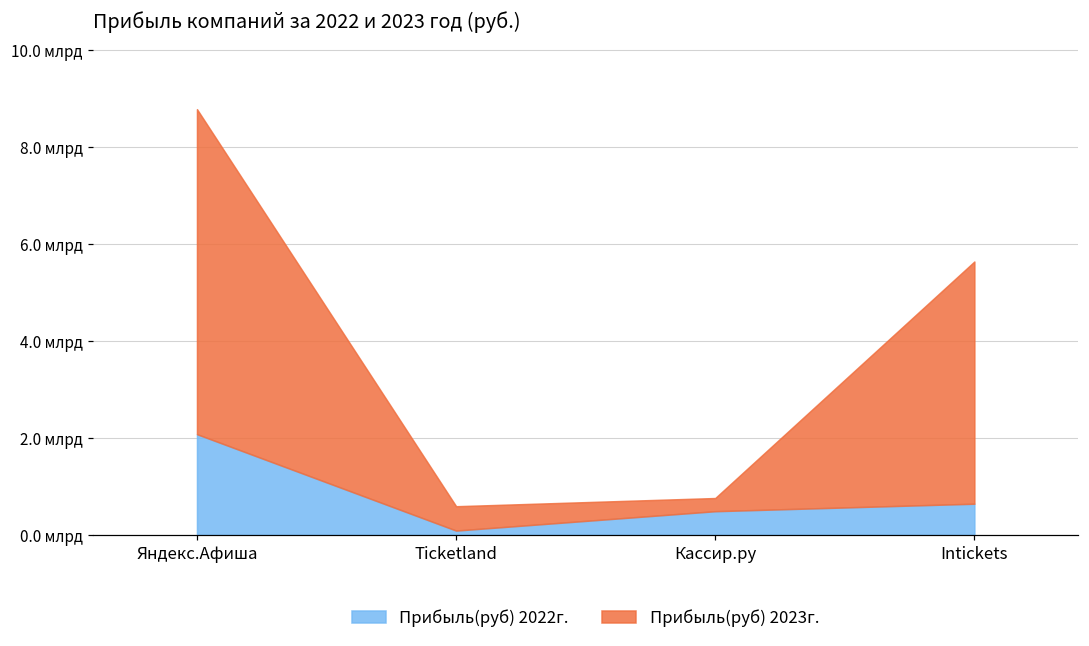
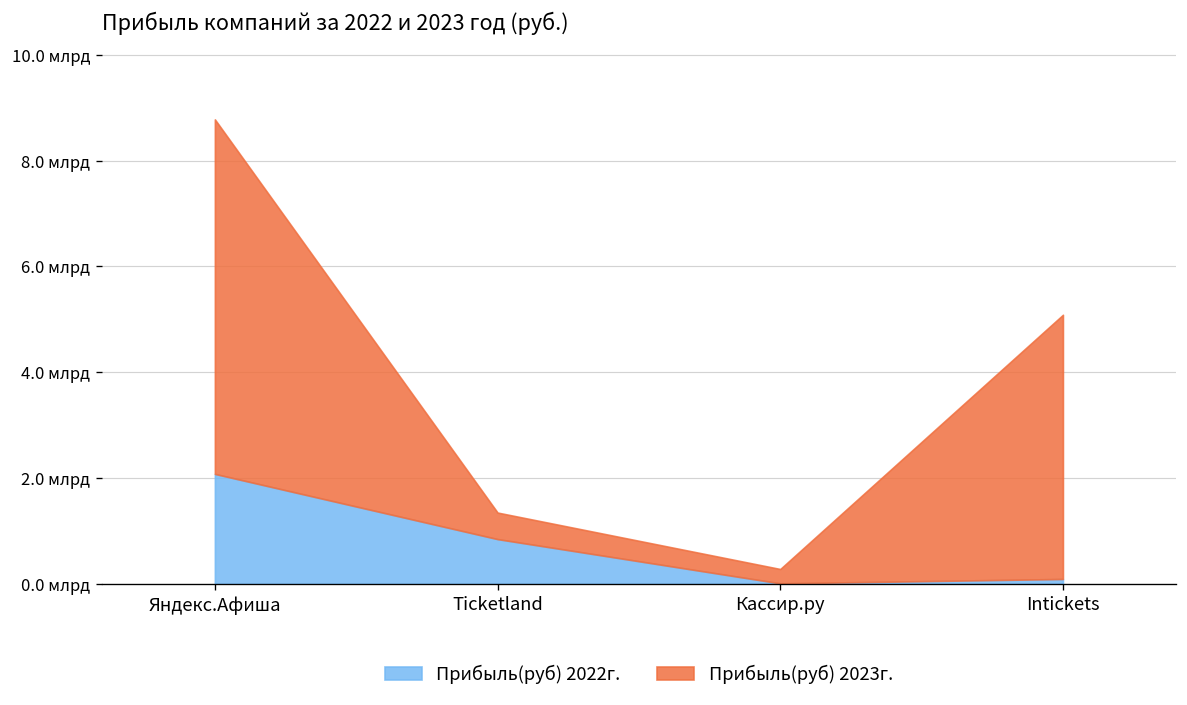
Прибыль(руб) 2022г., Ticketland: 0.1 млрд -> 0.8 млрд
Прибыль(руб) 2022г., Кассир.ру: 0.5 млрд -> 0.0 млрд
Прибыль(руб) 2022г., Intickets: 0.6 млрд -> 0.1 млрд
